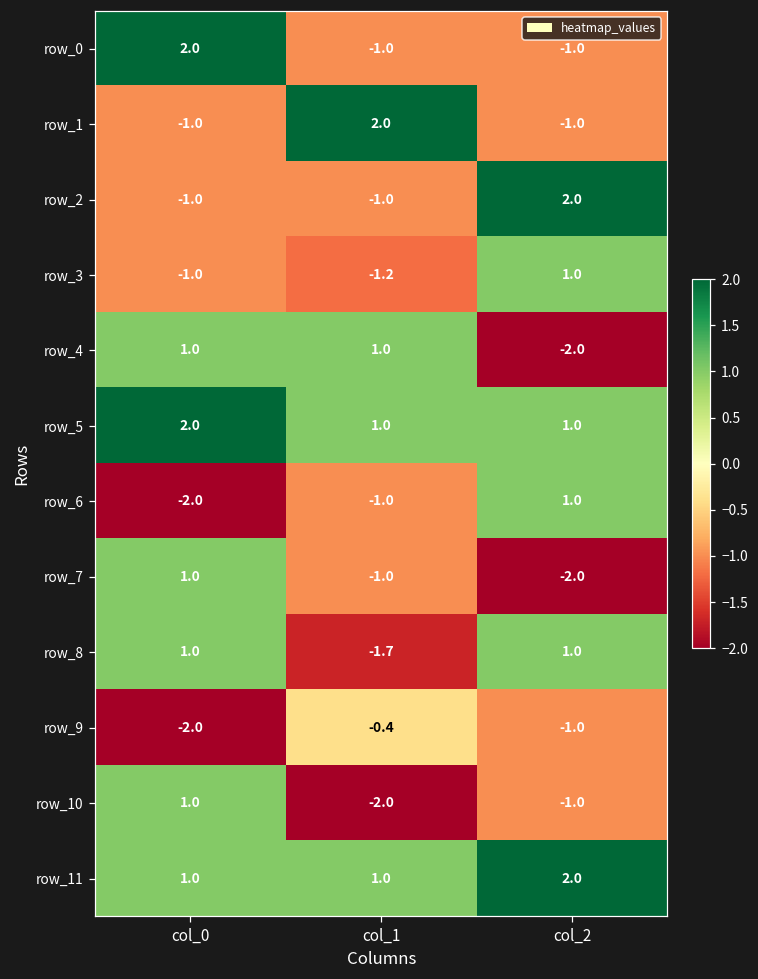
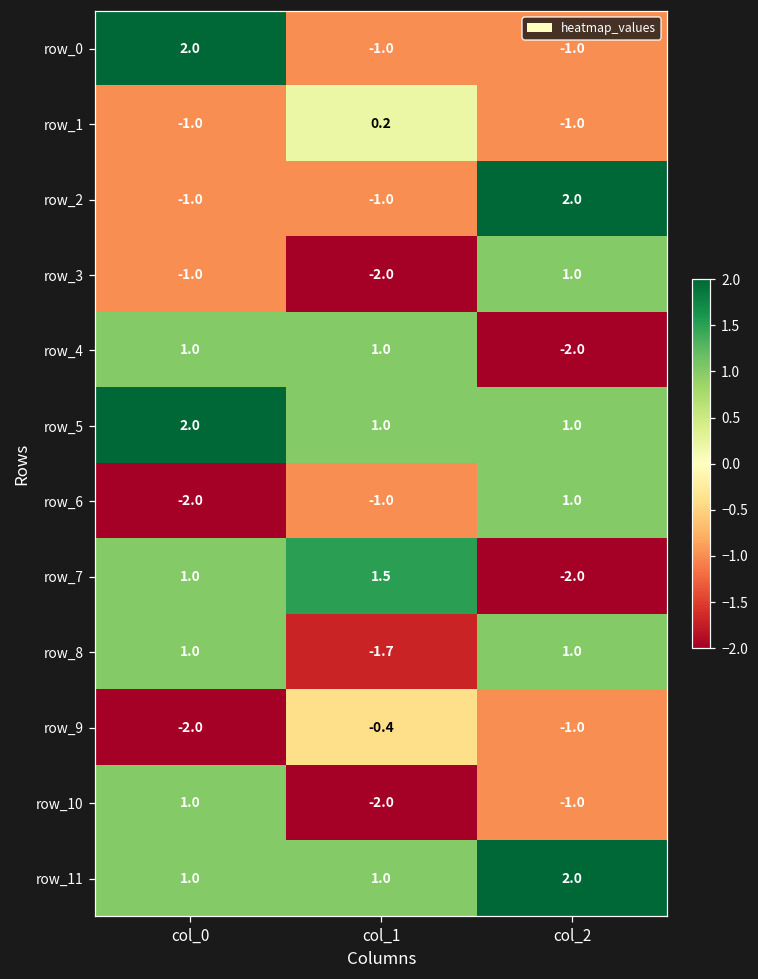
row_1, col_1: 2.0 -> 0.2
row_3, col_1: -1.2 -> -2.0
row_7, col_1: -1.0 -> 1.5
